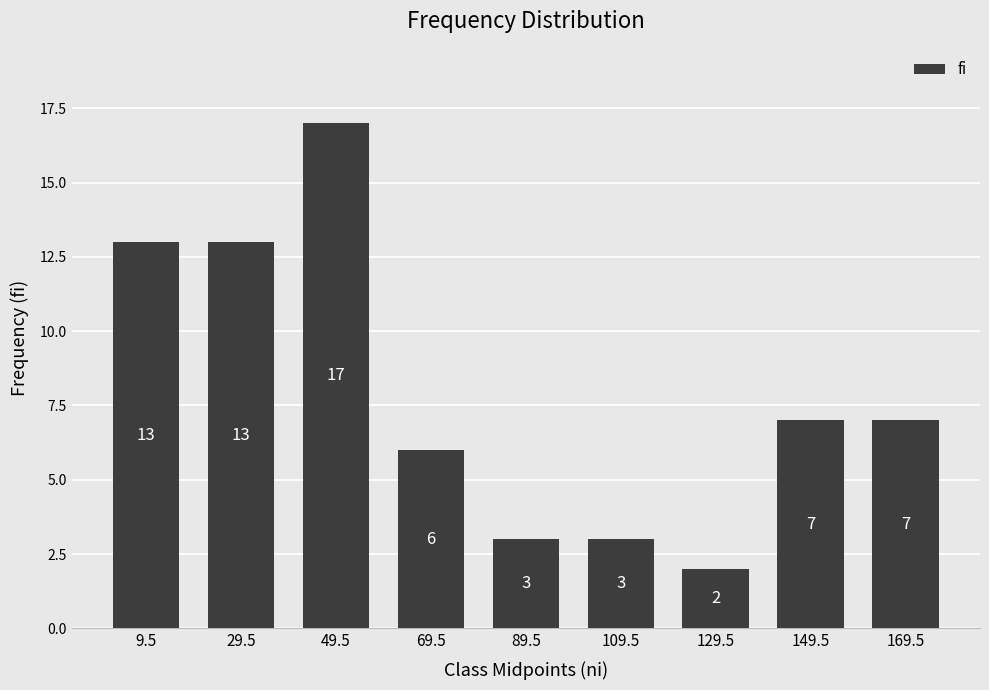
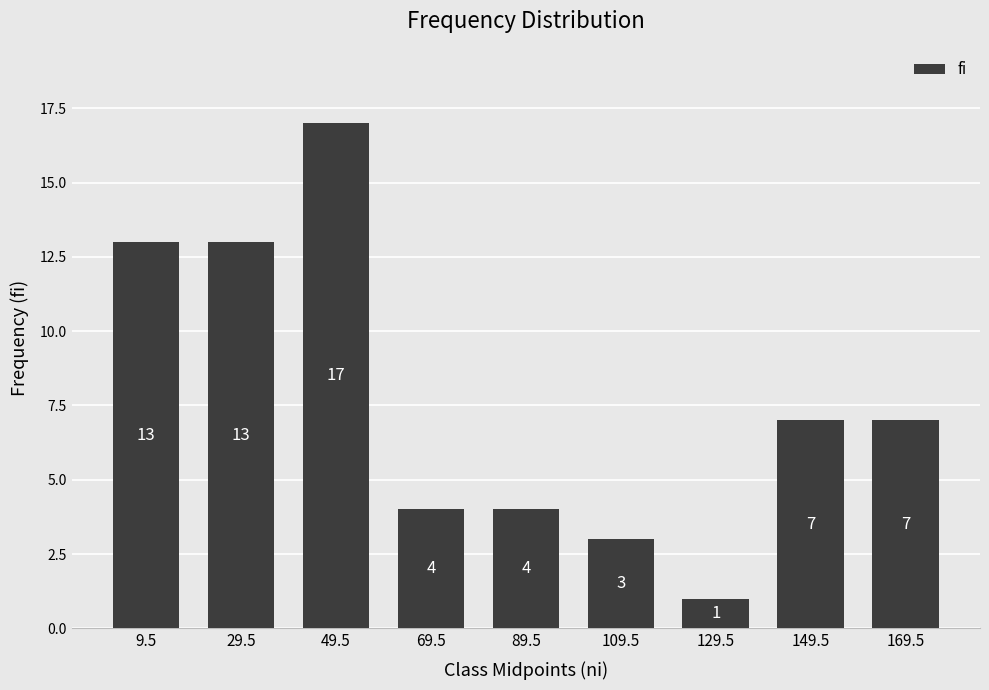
69.5: 6 -> 4
89.5: 3 -> 4
129.5: 2 -> 1
